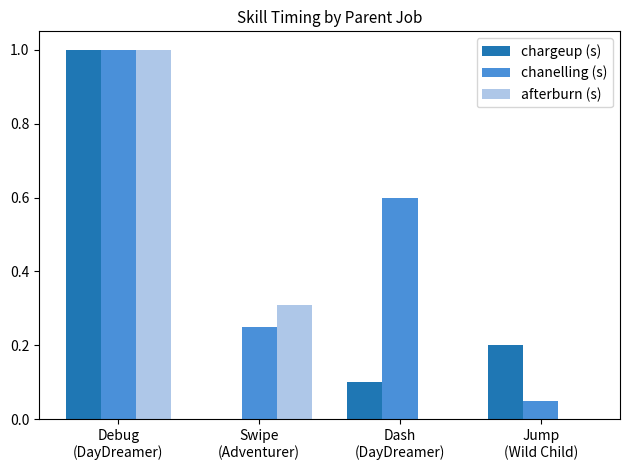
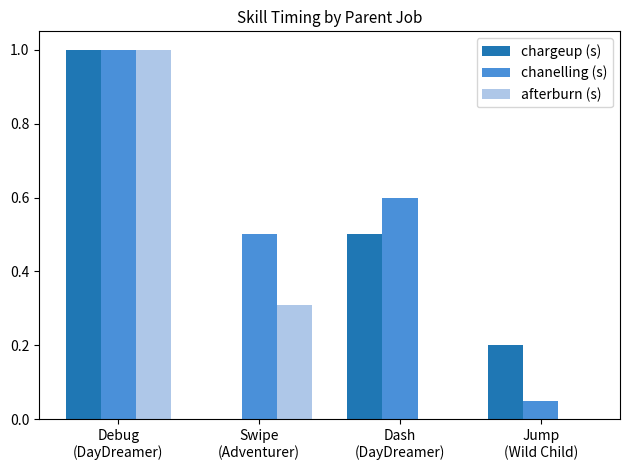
chanelling (s), Swipe (Adventurer): 0.25 -> 0.50
chargeup (s), Dash (DayDreamer): 0.1 -> 0.5
